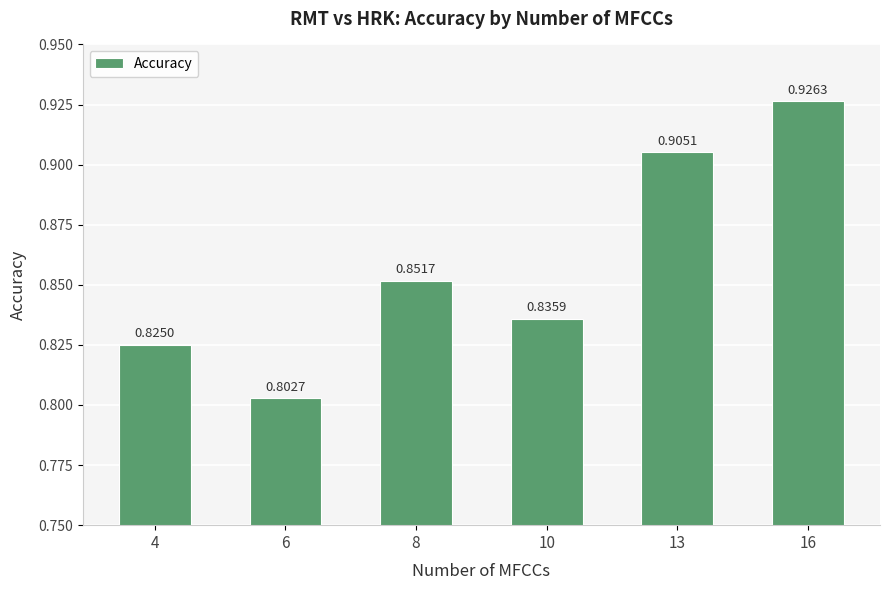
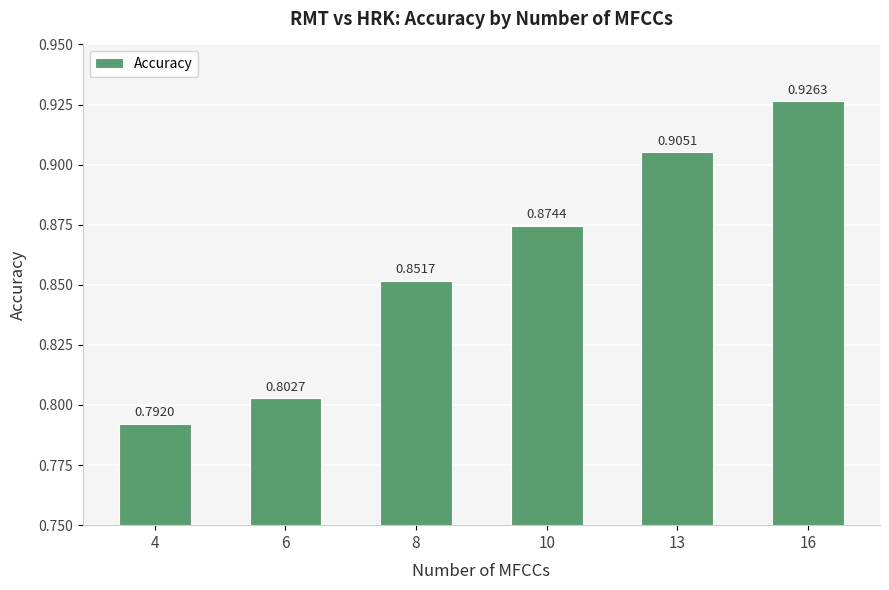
4: 0.8250 -> 0.7920
10: 0.8359 -> 0.8744
